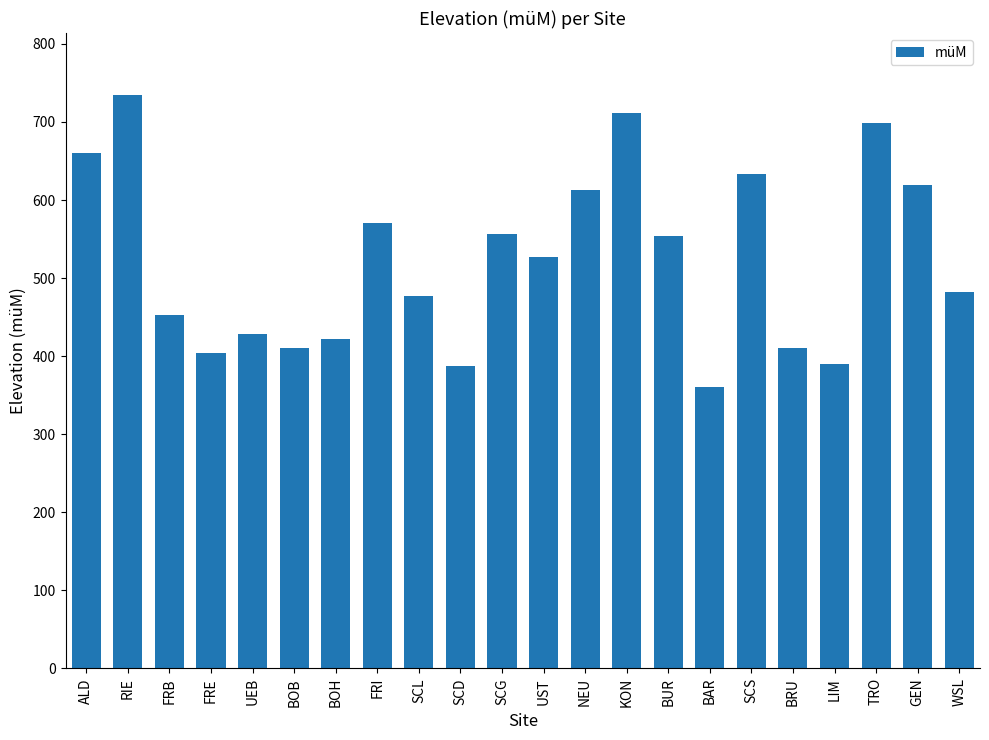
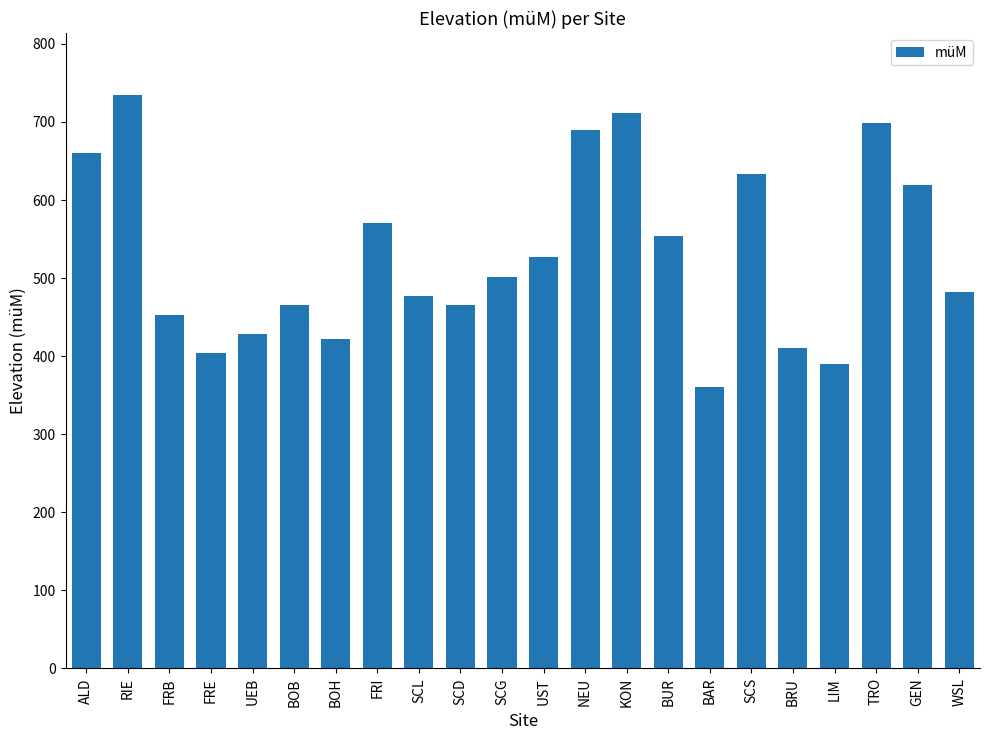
BOB: 410 -> 470
SCD: 390 -> 470
SCG: 560 -> 500
NEU: 610 -> 690
